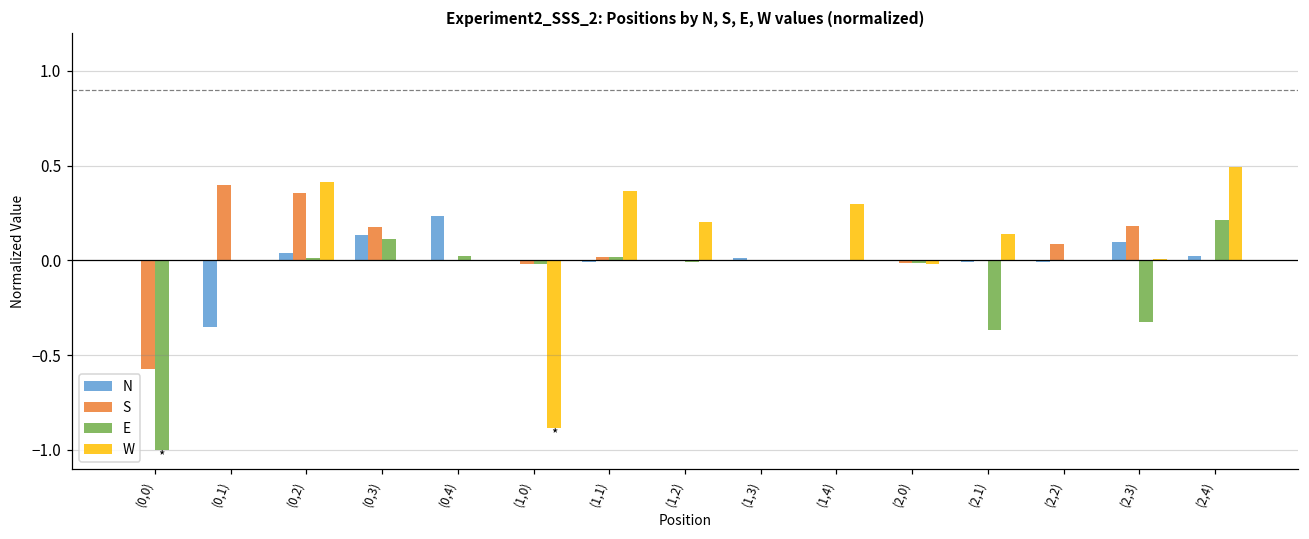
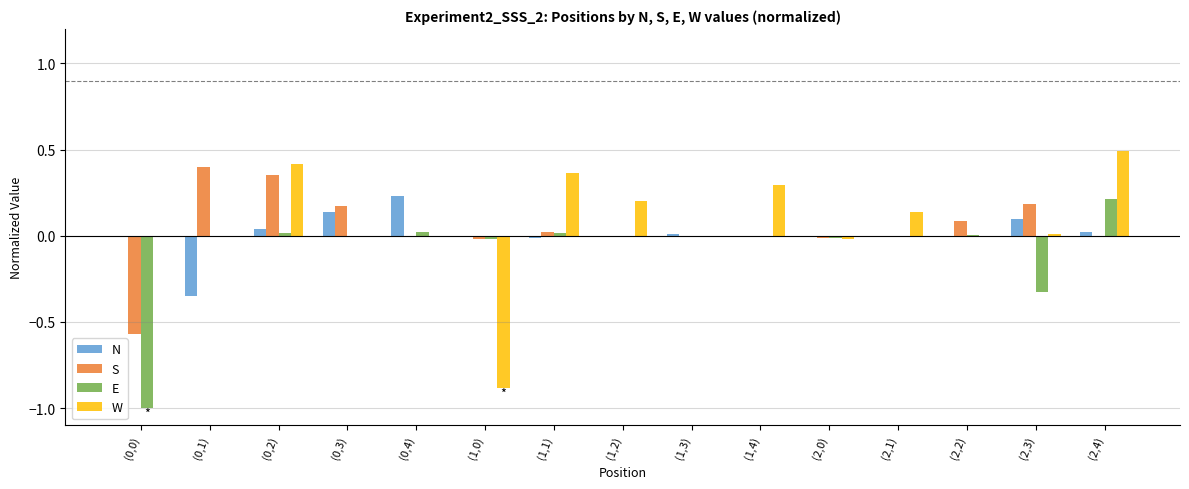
E, (0,3): 0.11 -> 0.00
E, (2,1): -0.37 -> 0.00
